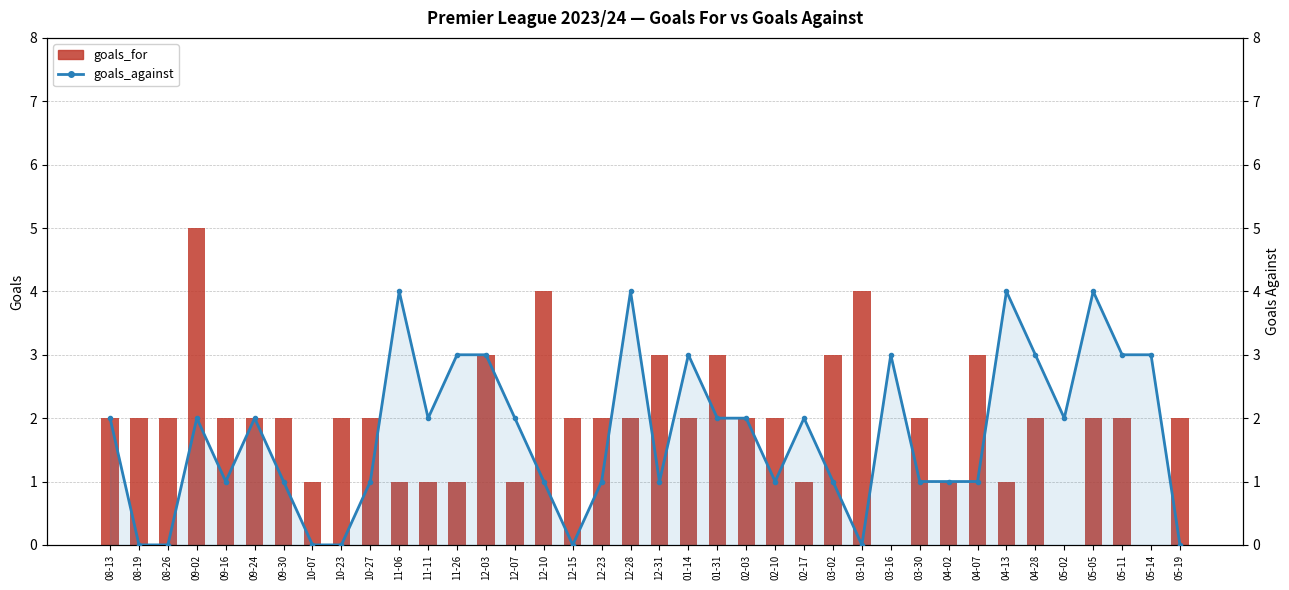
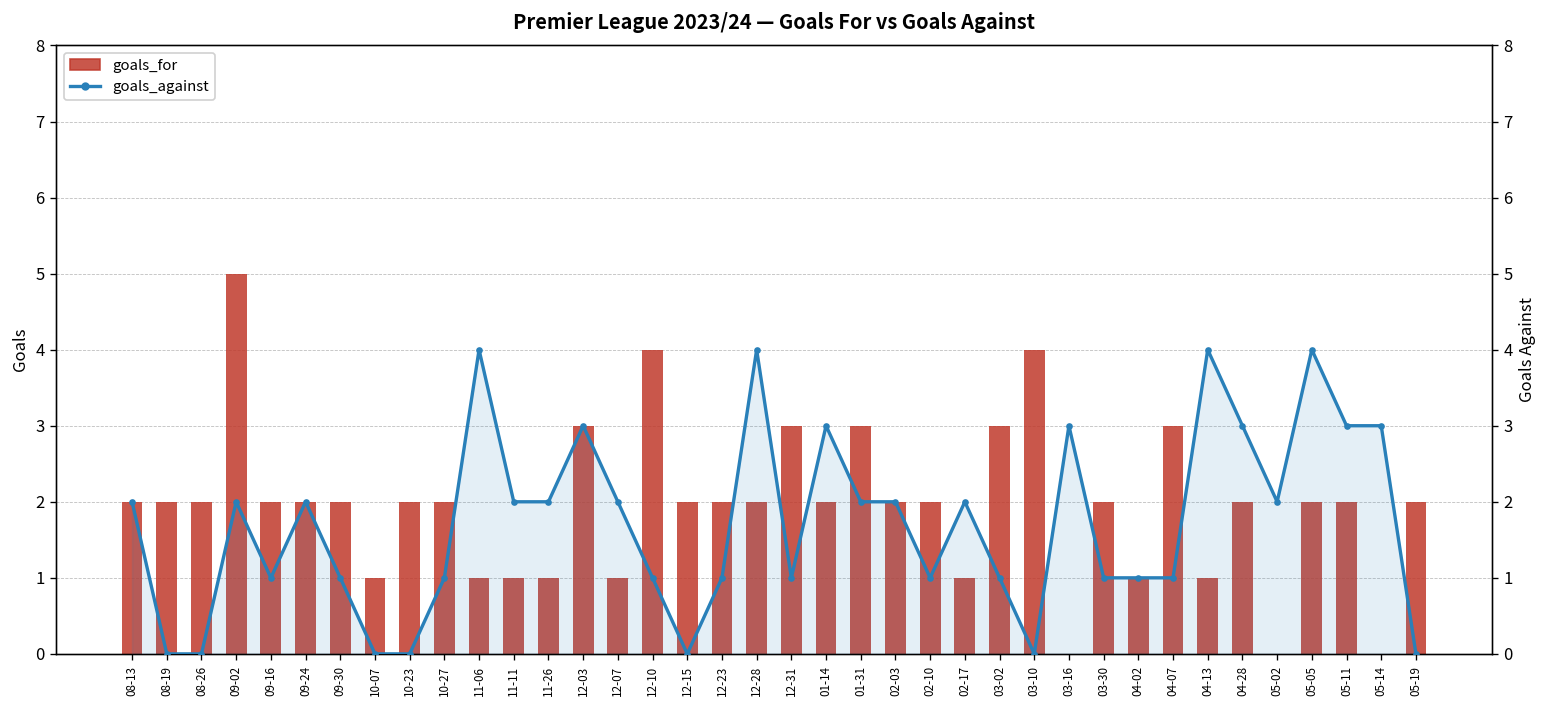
goals_against, 11-26: 3 -> 2
